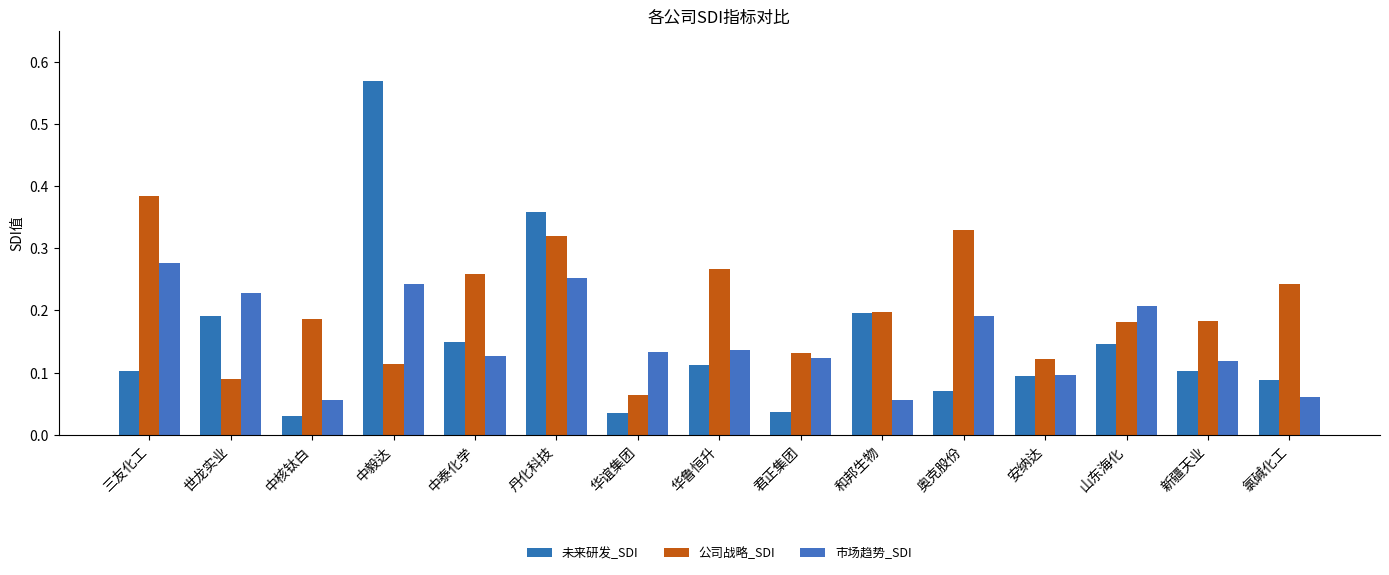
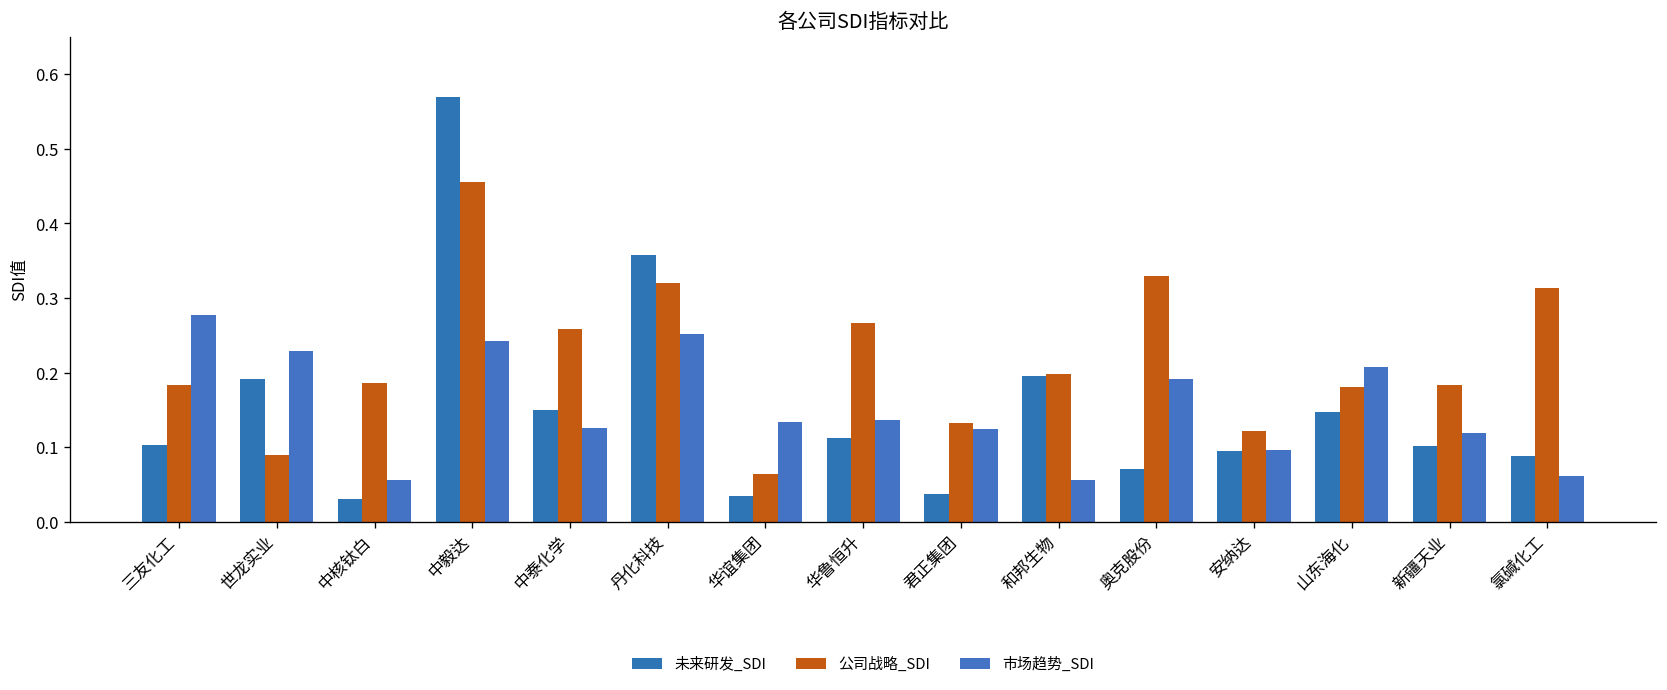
公司战略_SDI, 三友化工: 0.38 -> 0.18
公司战略_SDI, 中毅达: 0.11 -> 0.46
公司战略_SDI, 氯碱化工: 0.24 -> 0.31
